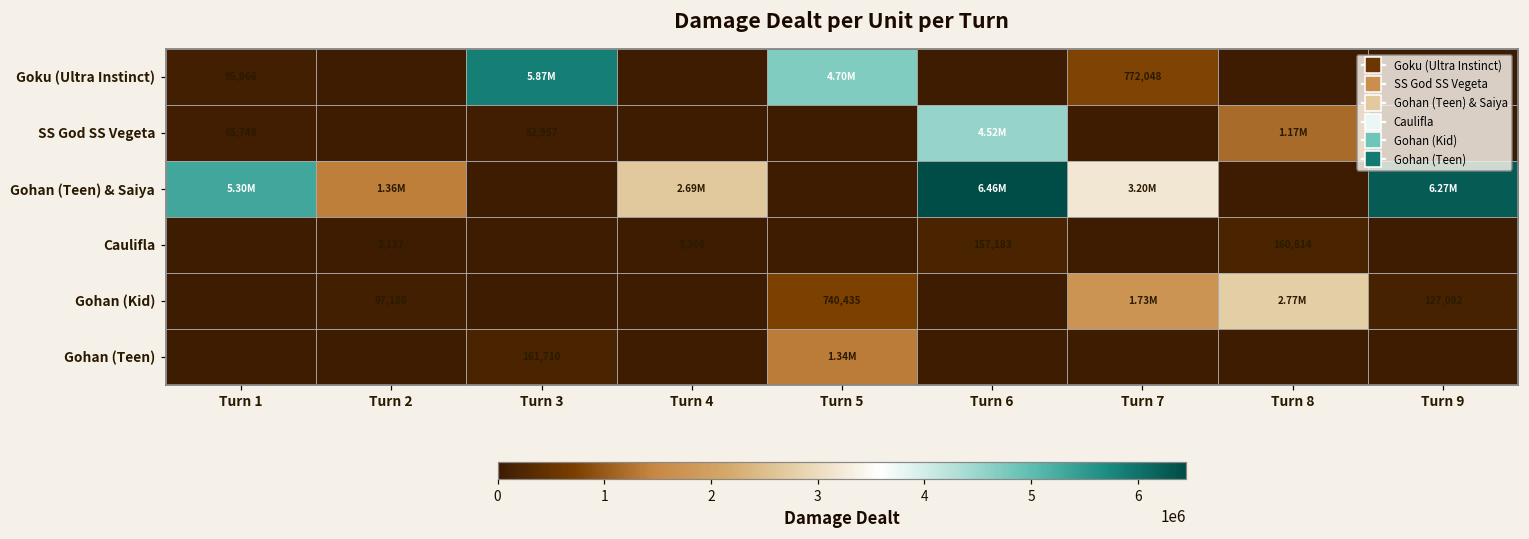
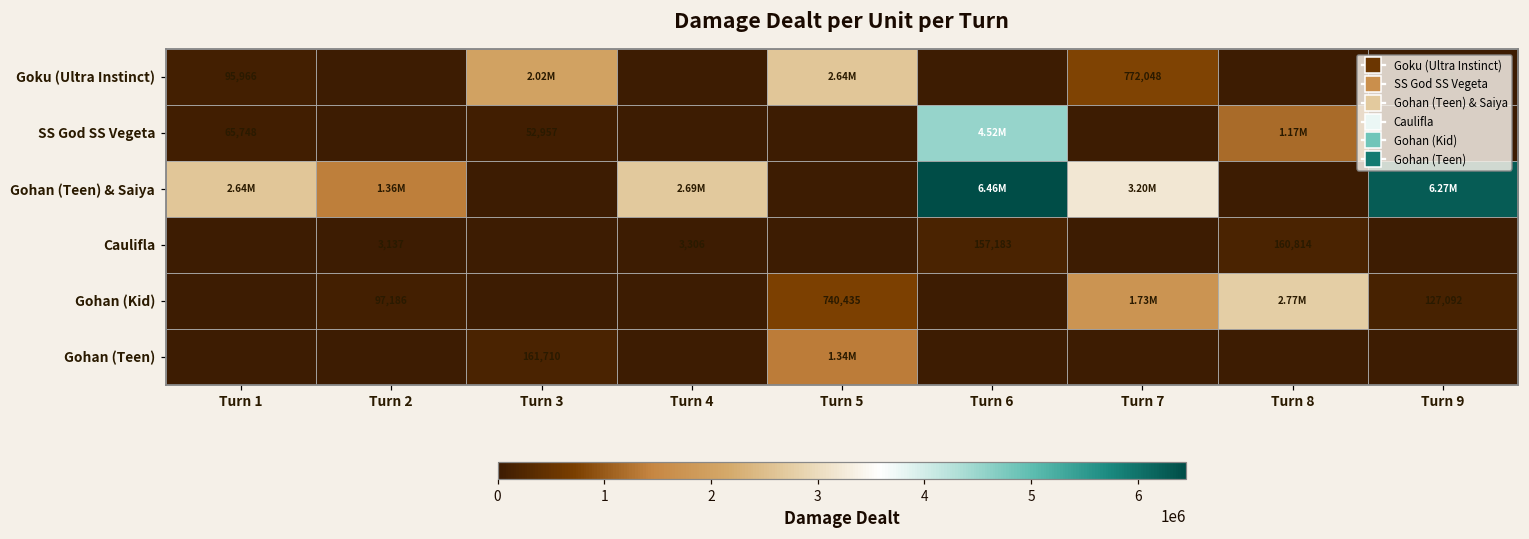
Goku (Ultra Instinct), Turn 3: 5.87M -> 2.02M
Goku (Ultra Instinct), Turn 5: 4.70M -> 2.64M
Gohan (Teen) & Saiya, Turn 1: 5.30M -> 2.64M
